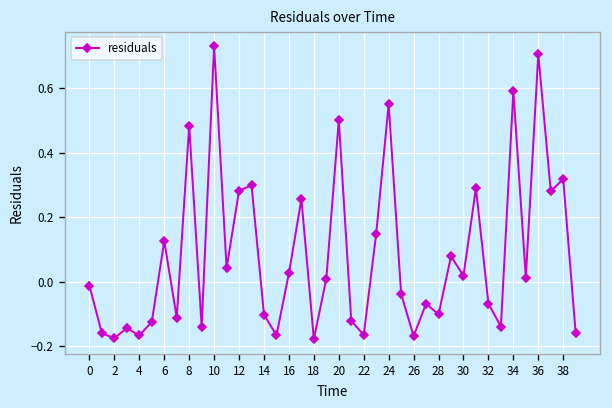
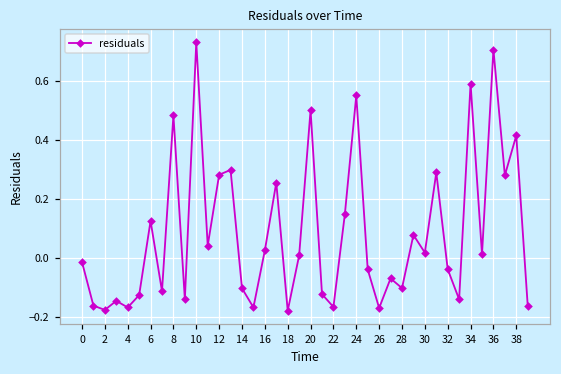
32: -0.07 -> -0.04
38: 0.32 -> 0.41
